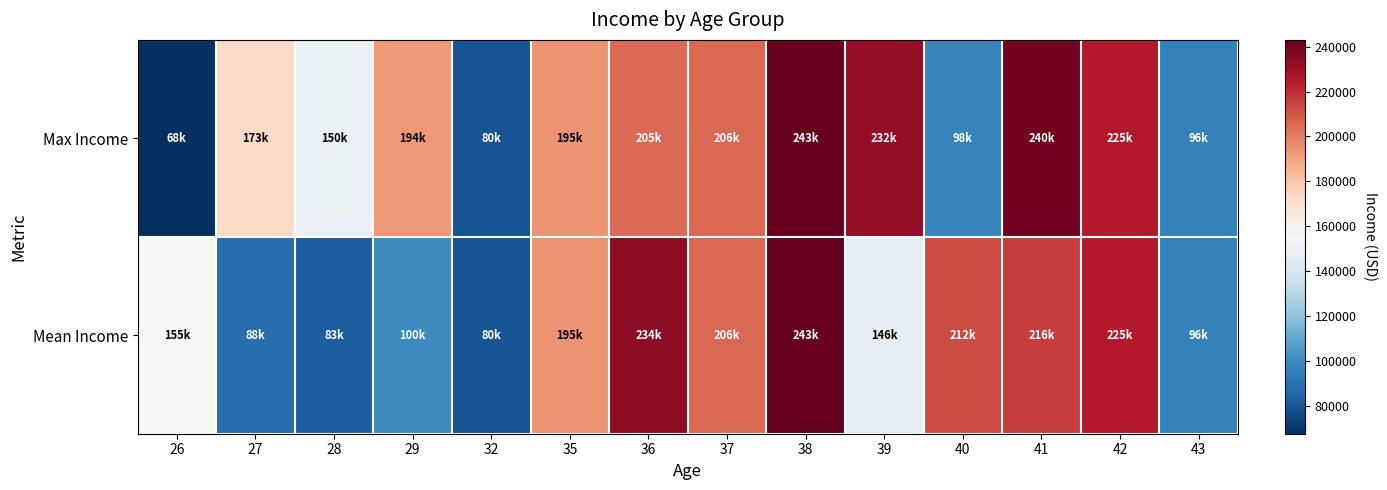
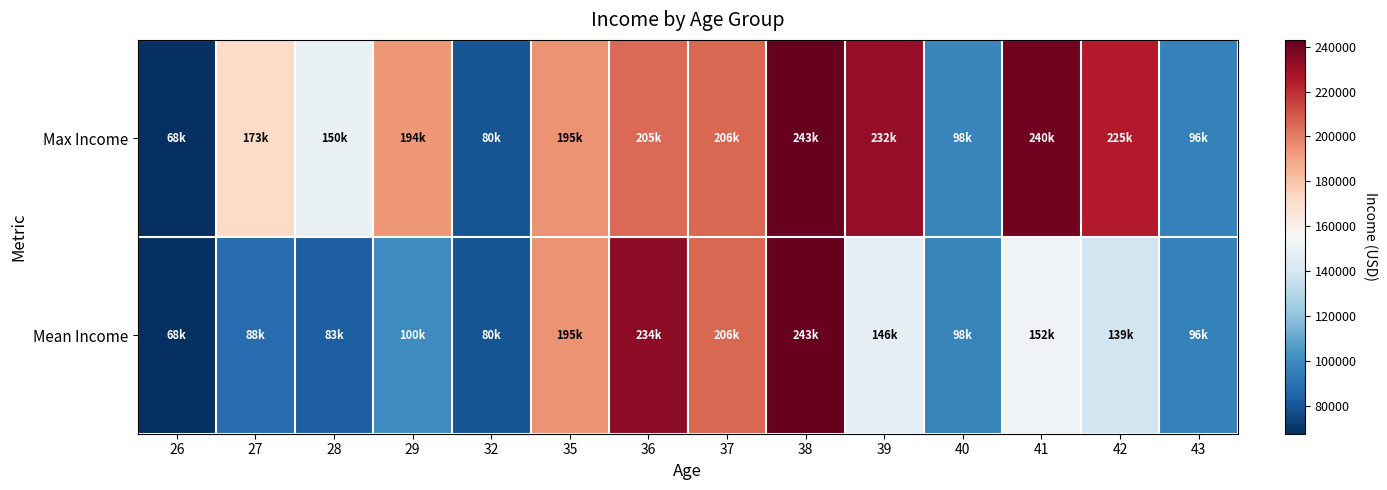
Mean Income, 26: 155k -> 68k
Mean Income, 40: 212k -> 98k
Mean Income, 41: 216k -> 152k
Mean Income, 42: 225k -> 139k
